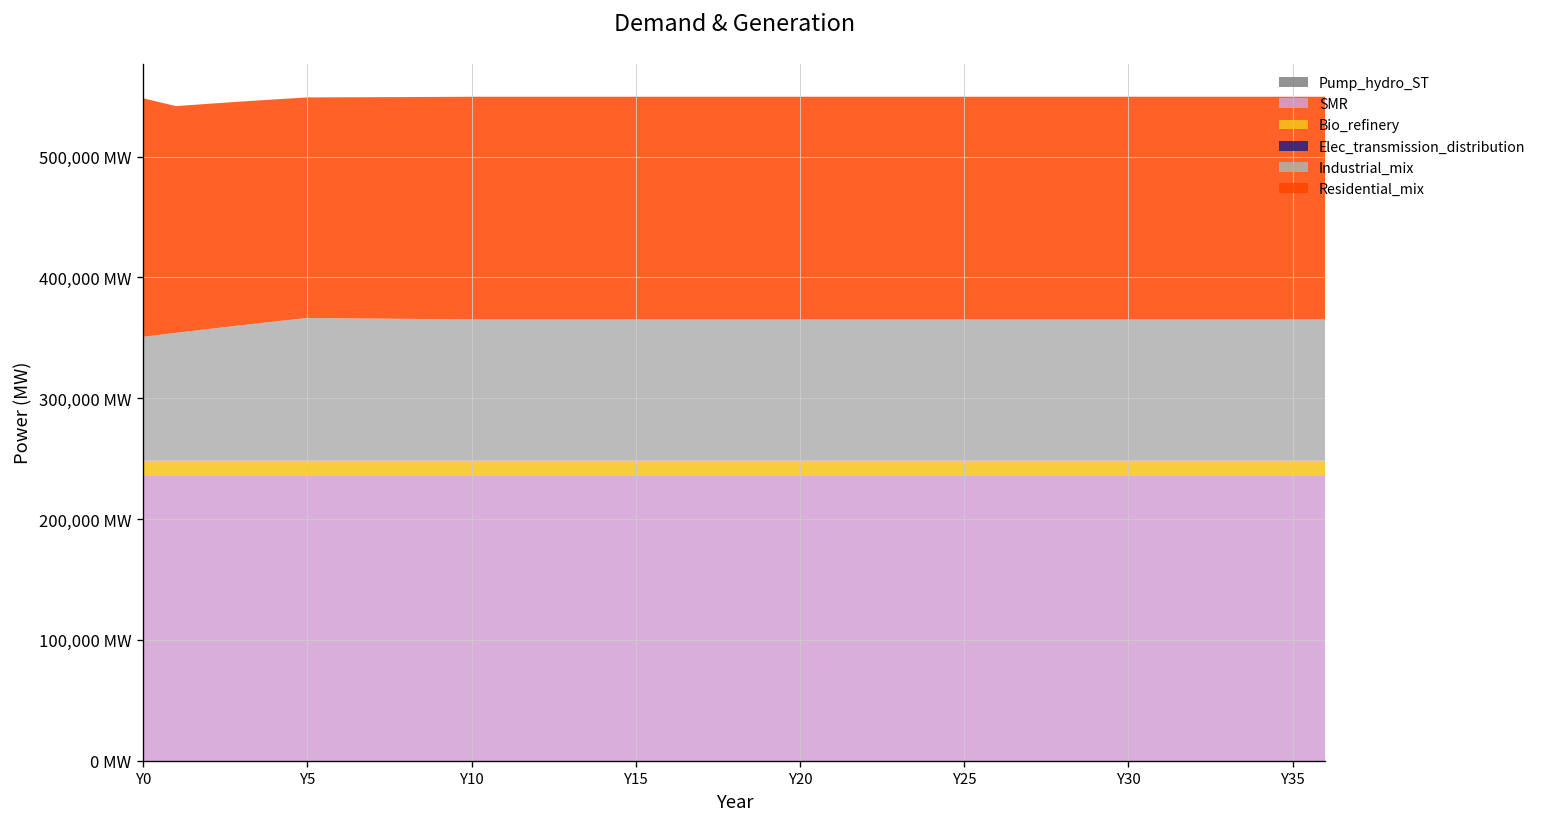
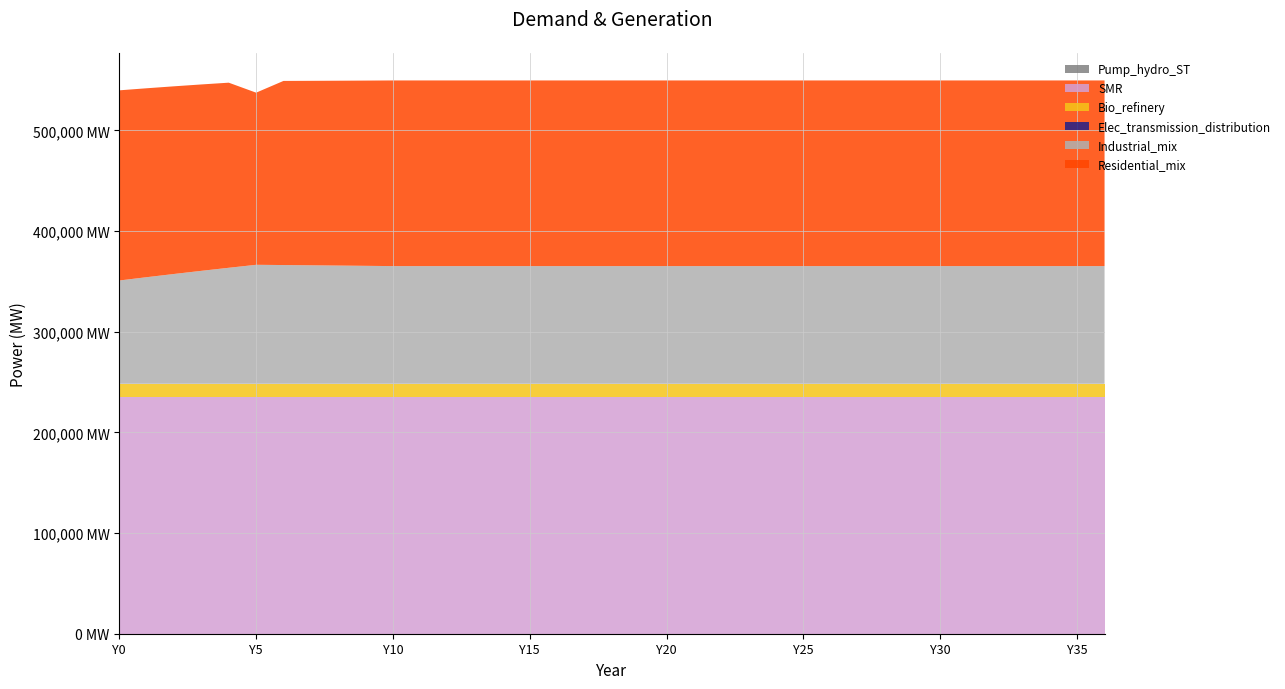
Residential_mix, Y0: 197,000 MW -> 189,000 MW
Residential_mix, Y5: 183,000 MW -> 171,000 MW
